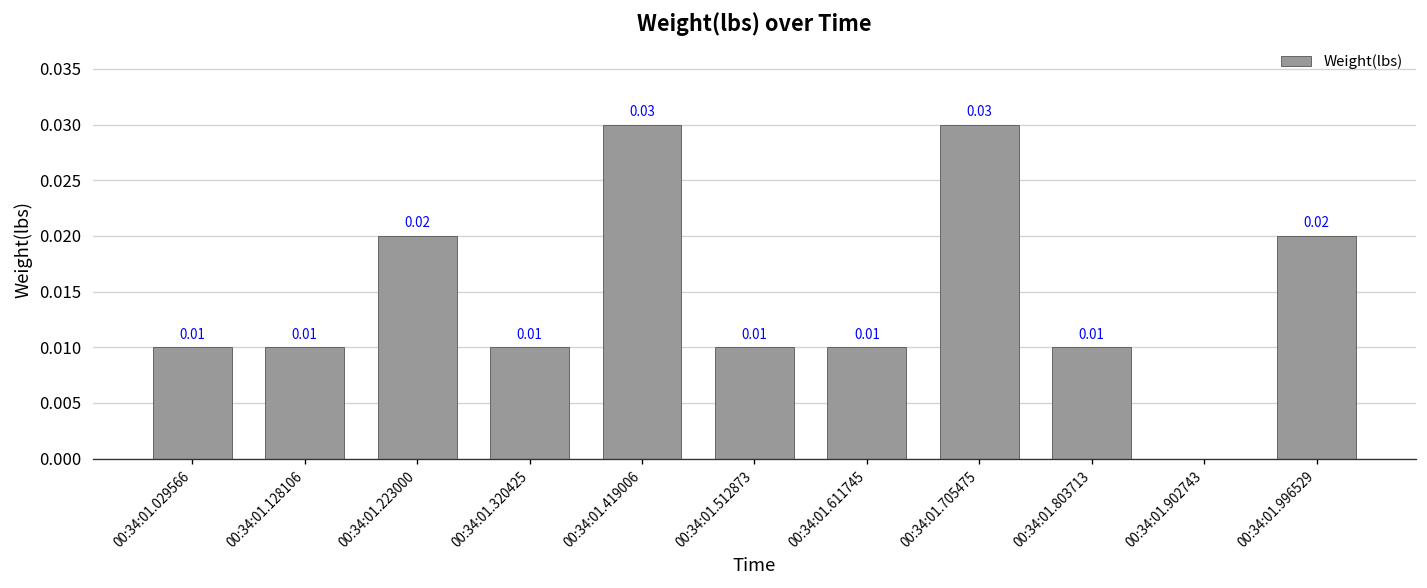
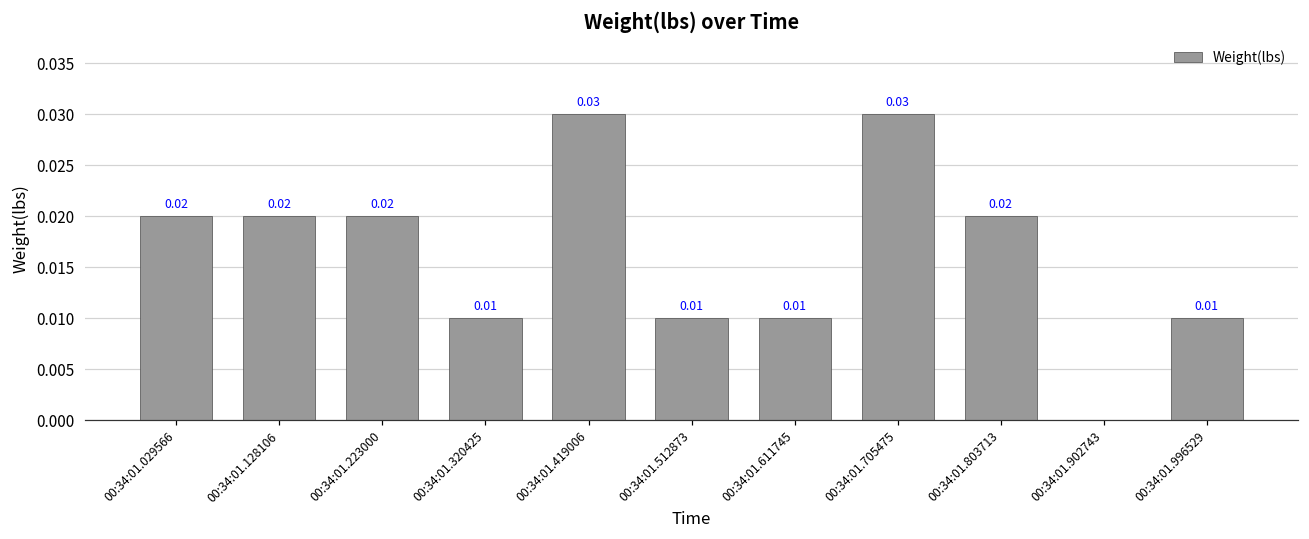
00:34:01.029566: 0.01 -> 0.02
00:34:01.128106: 0.01 -> 0.02
00:34:01.803713: 0.01 -> 0.02
00:34:01.996529: 0.02 -> 0.01
